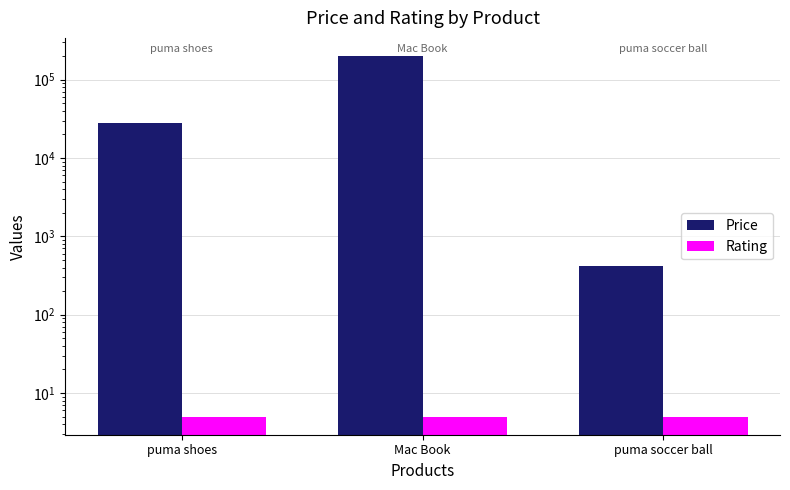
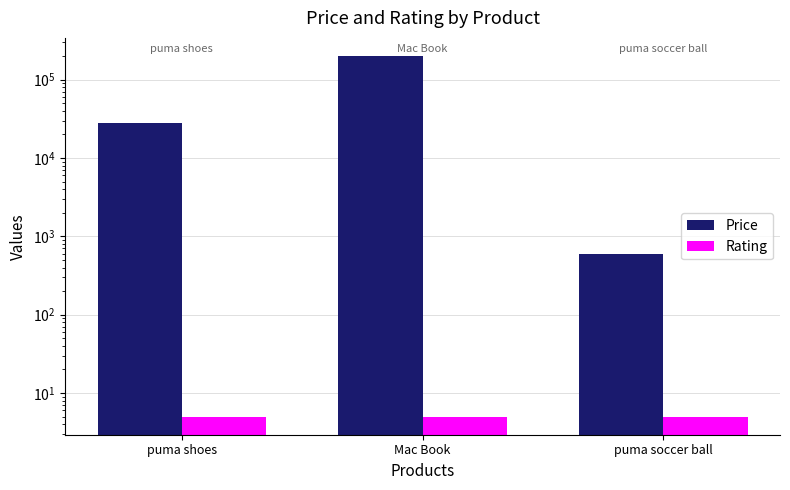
Price, puma soccer ball: 400 -> 600
